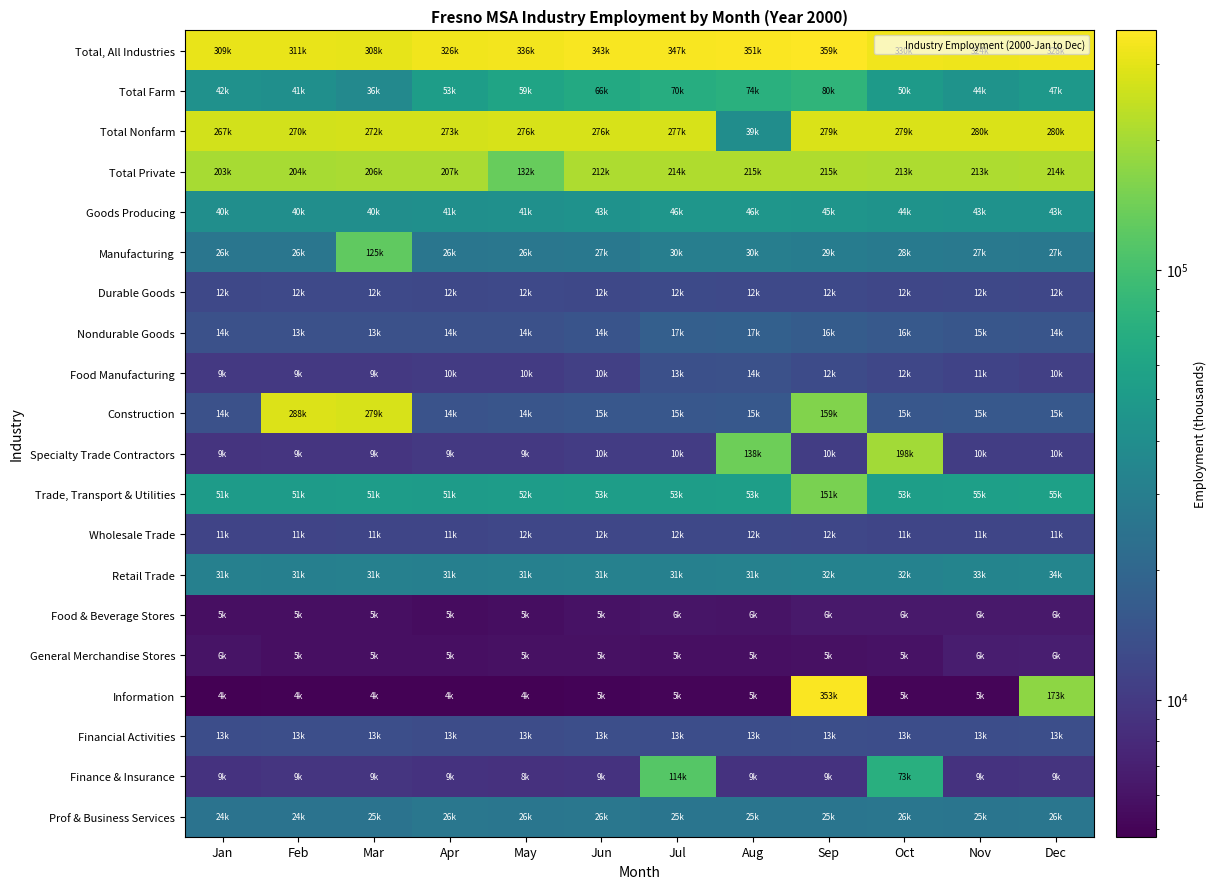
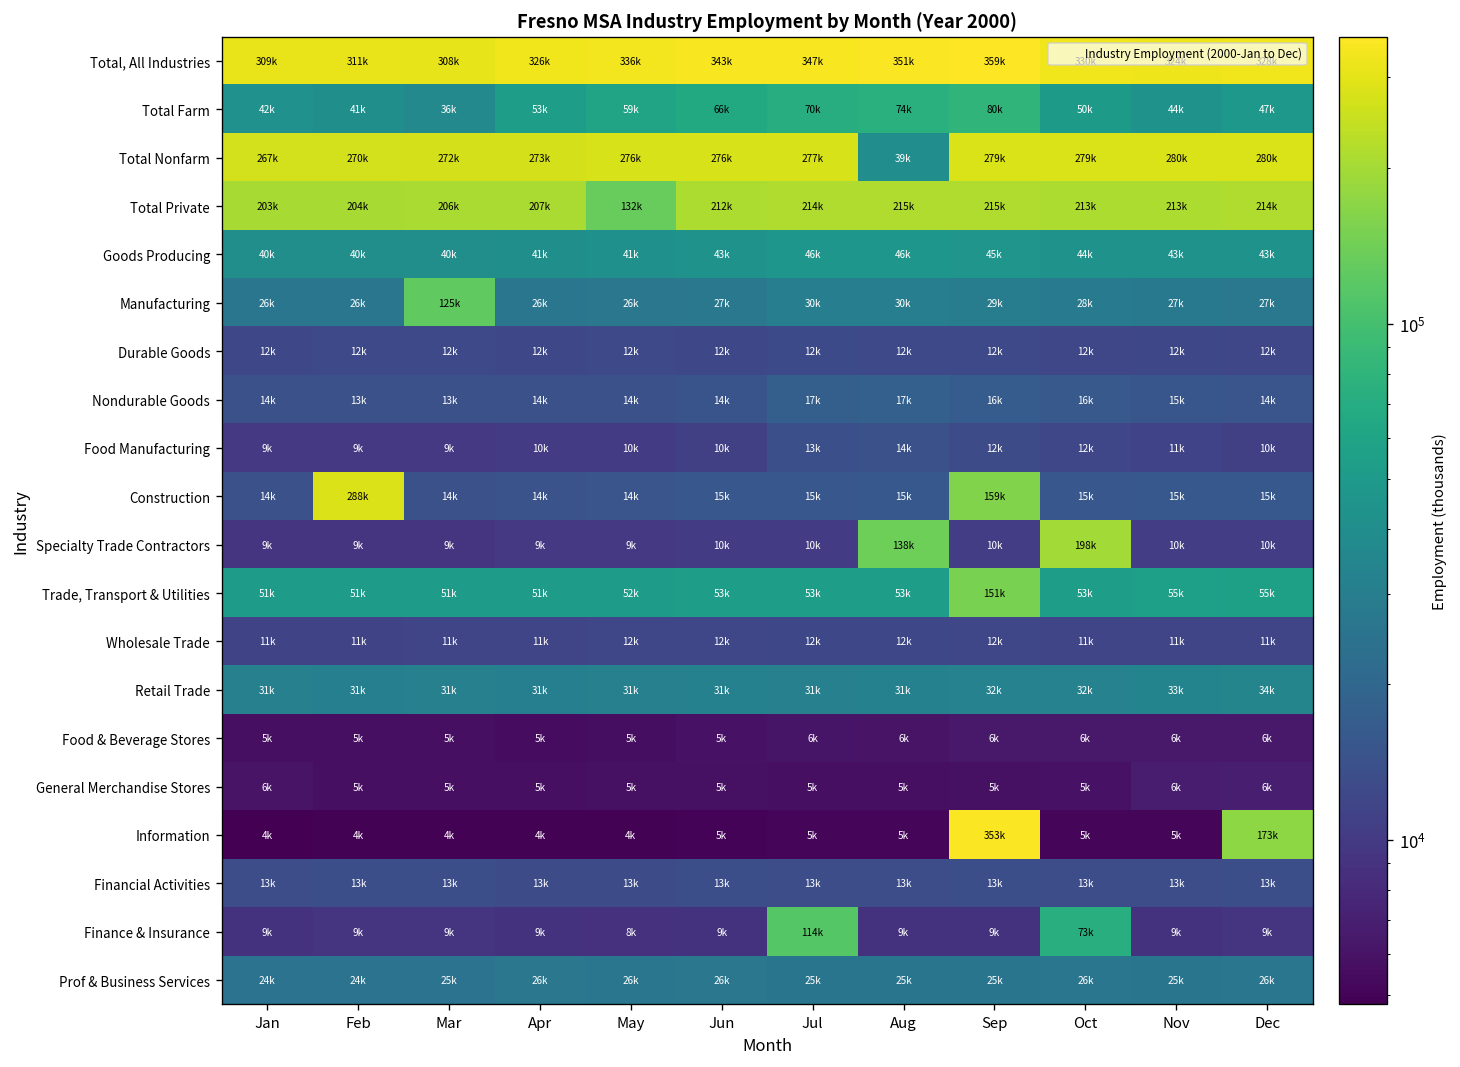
Construction, Mar: 279k -> 14k
